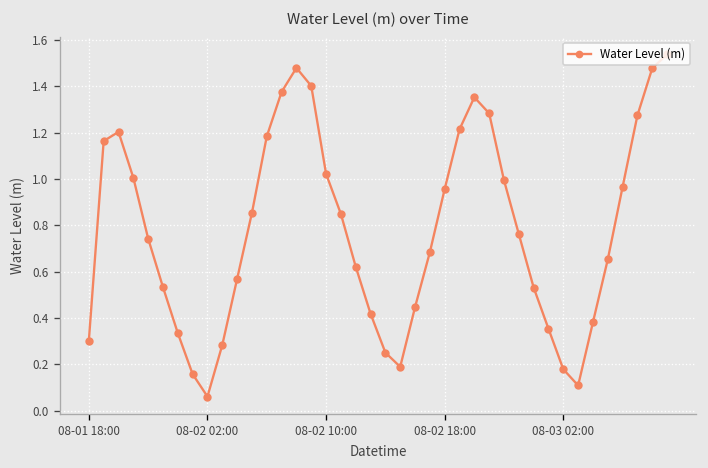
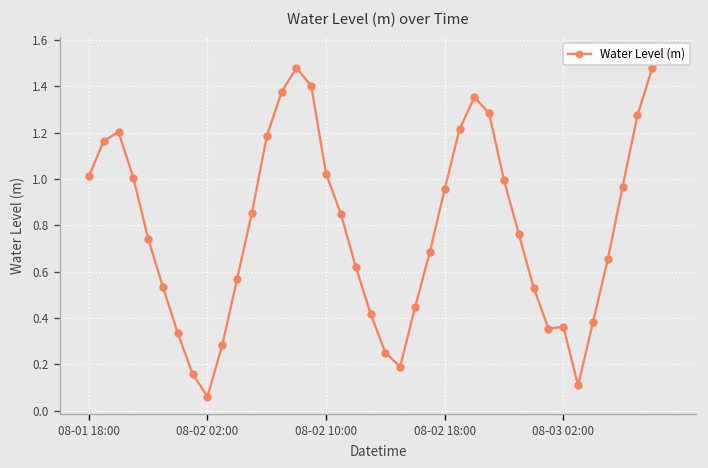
08-01 18:00: 0.30 -> 1.01
08-03 02:00: 0.18 -> 0.36
